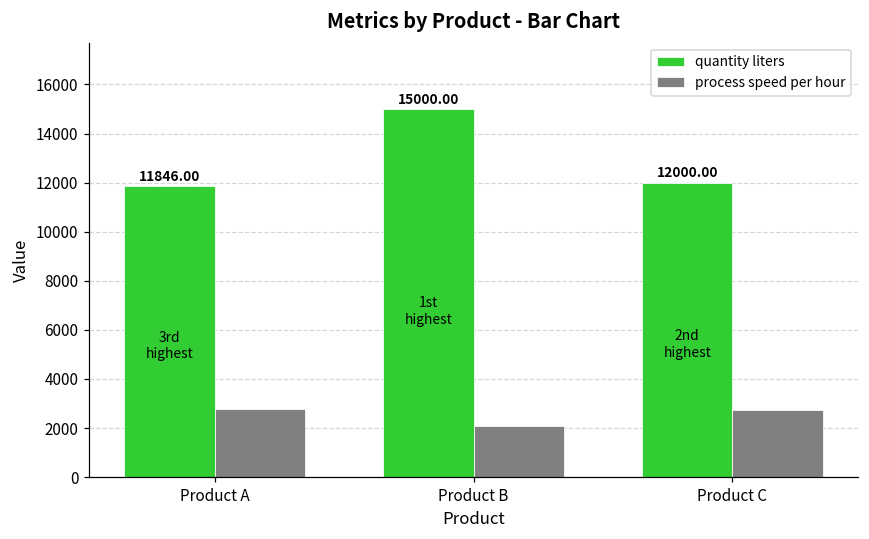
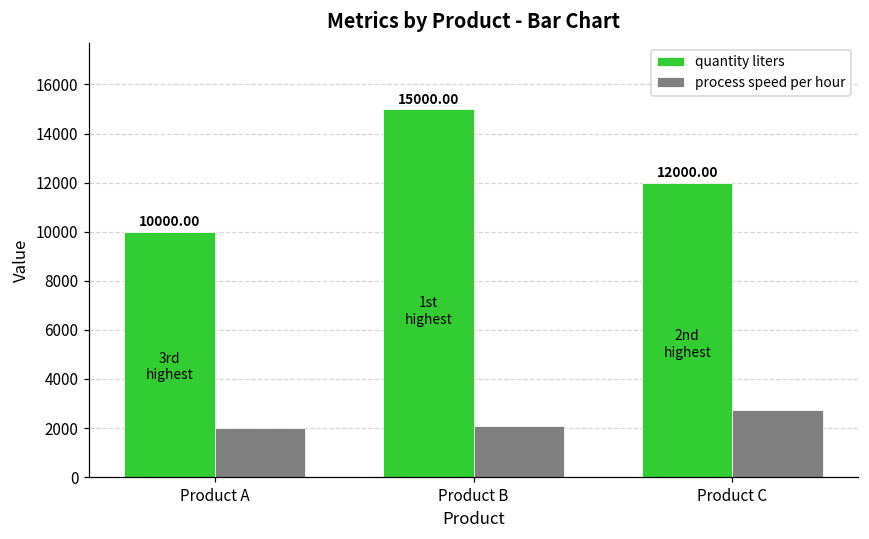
quantity liters, Product A: 11846.00 -> 10000.00
process speed per hour, Product A: 2800 -> 2000
